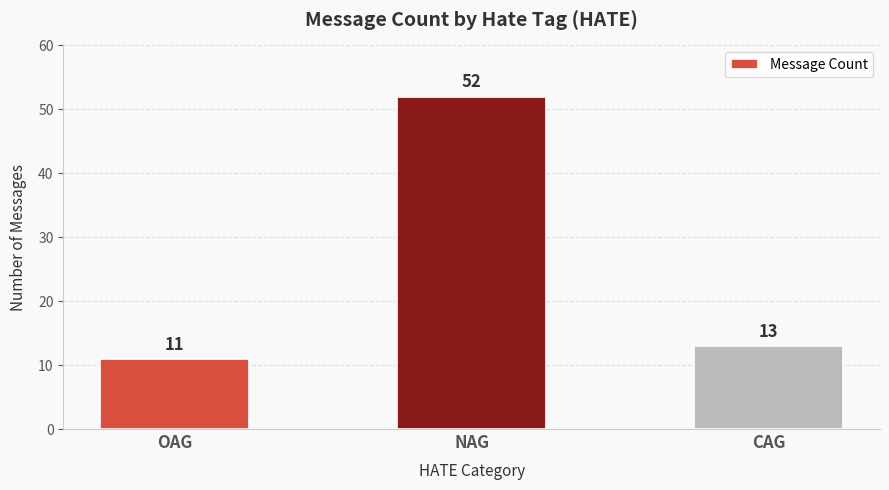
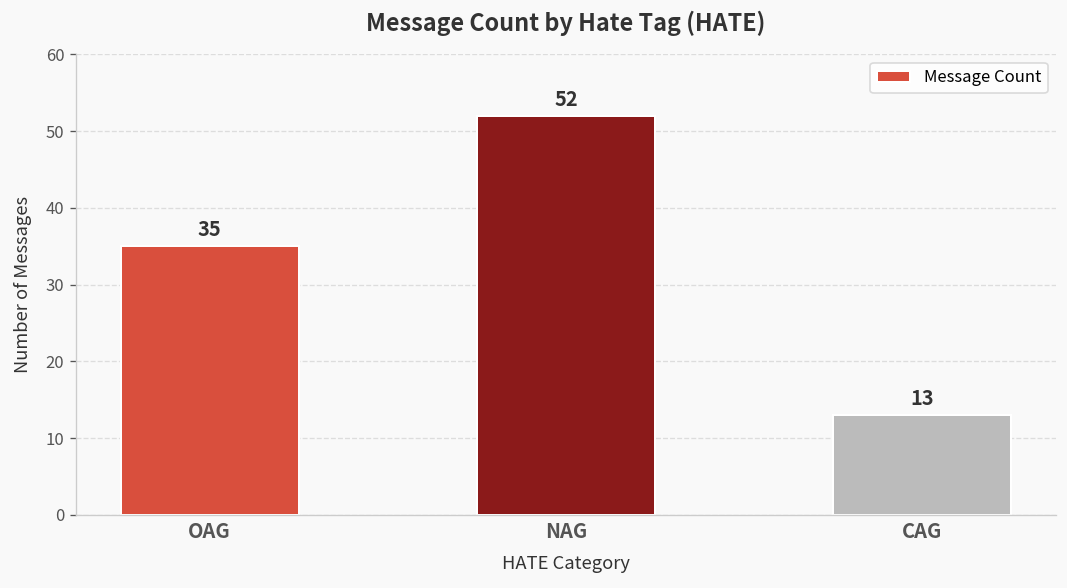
OAG: 11 -> 35
